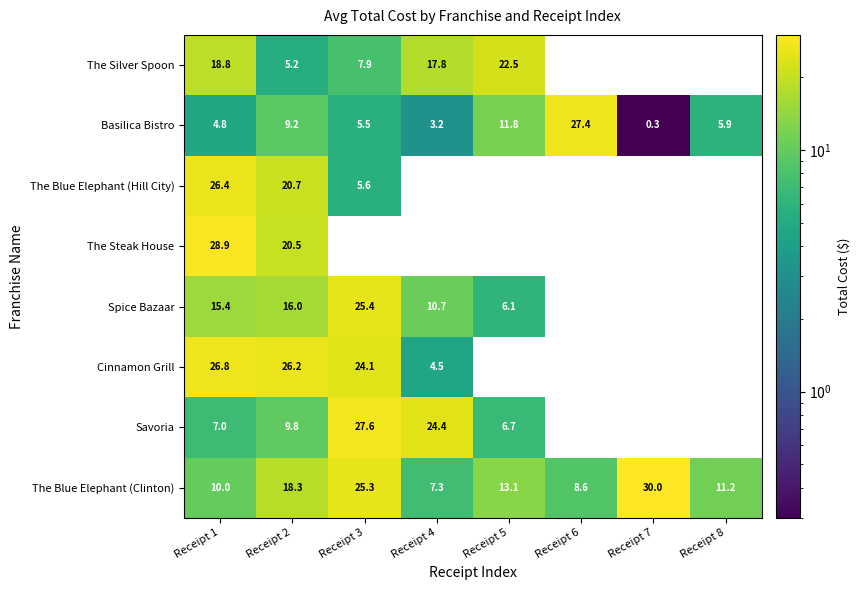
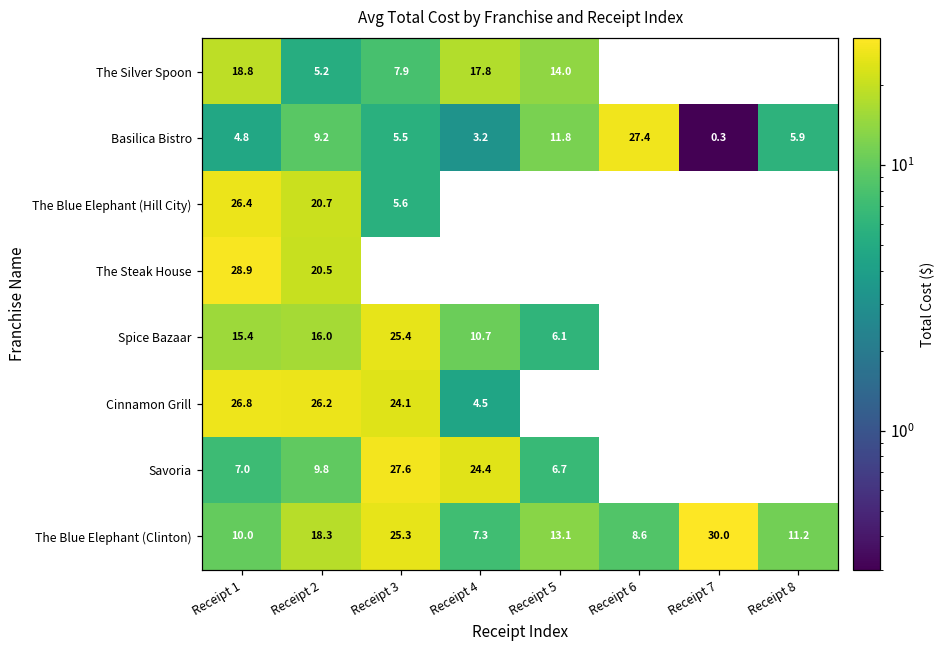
The Silver Spoon, Receipt 5: 22.5 -> 14.0
